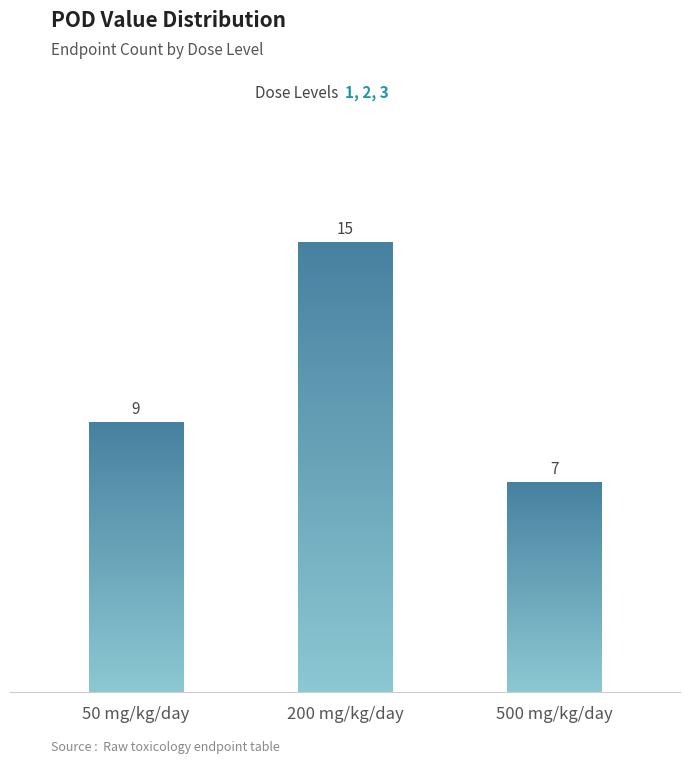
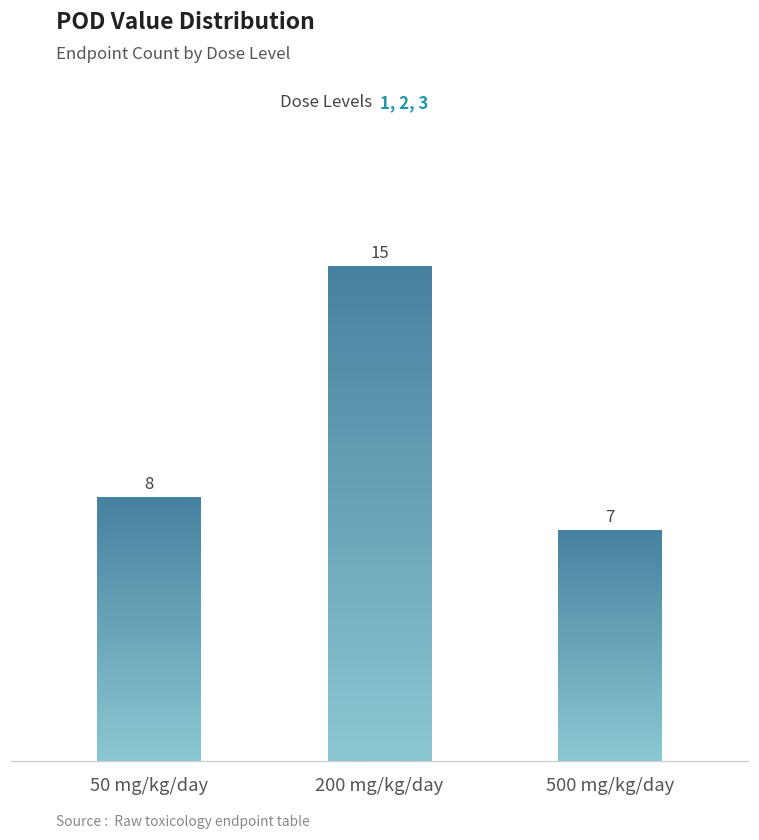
50 mg/kg/day: 9 -> 8
